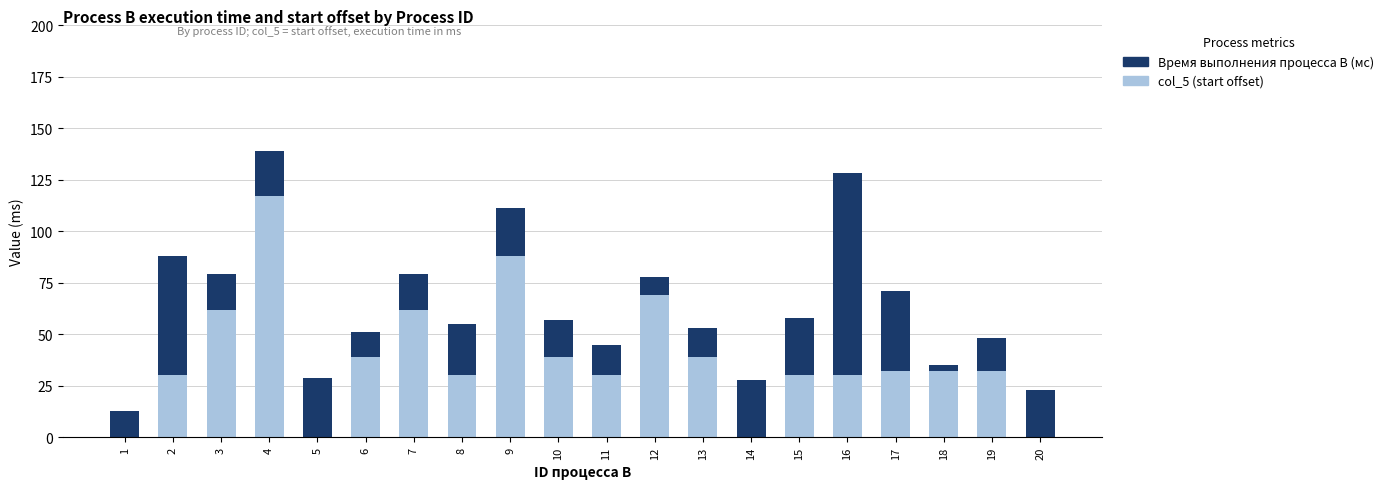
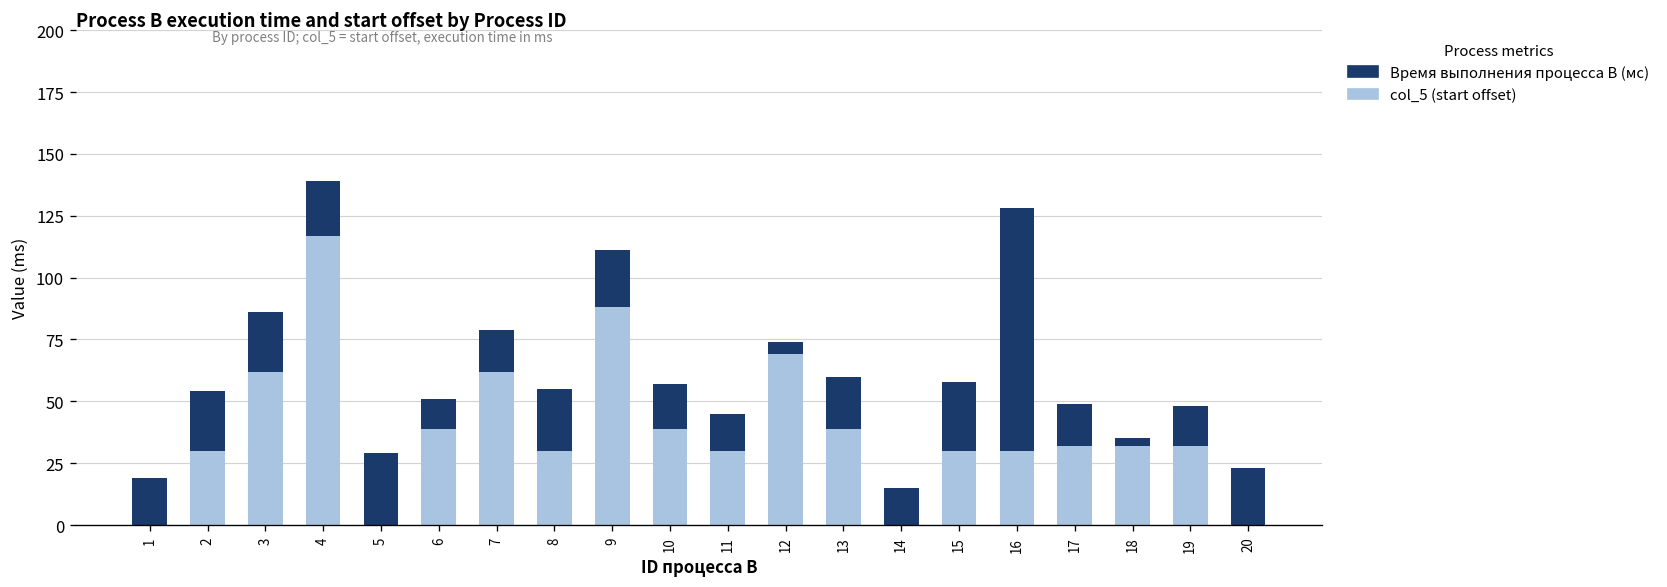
Время выполнения процесса B (мс), 1: 13 -> 19
Время выполнения процесса B (мс), 2: 58 -> 24
Время выполнения процесса B (мс), 3: 17 -> 24
Время выполнения процесса B (мс), 12: 9 -> 5
Время выполнения процесса B (мс), 13: 14 -> 21
Время выполнения процесса B (мс), 14: 28 -> 15
Время выполнения процесса B (мс), 17: 39 -> 17
